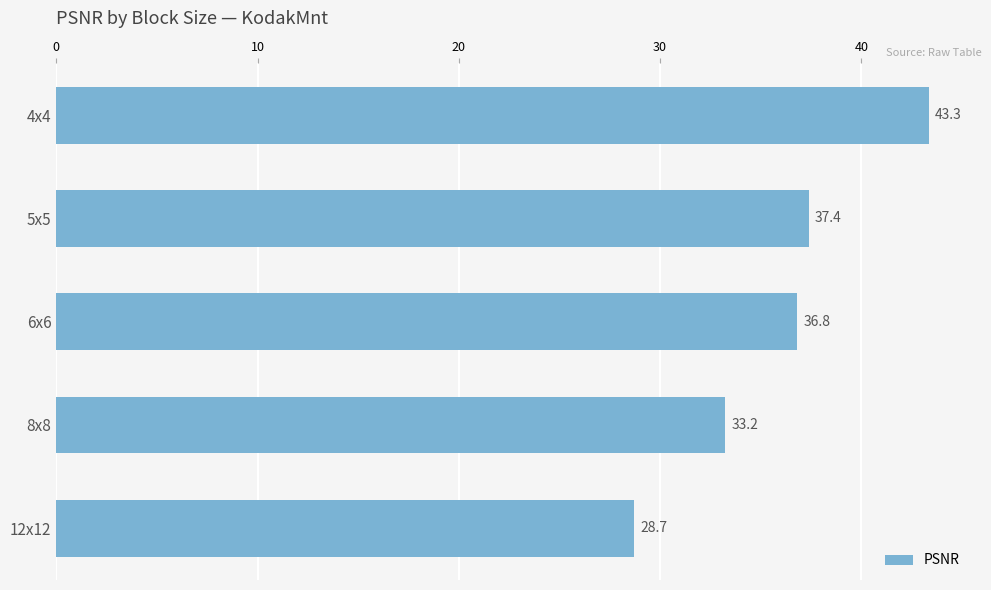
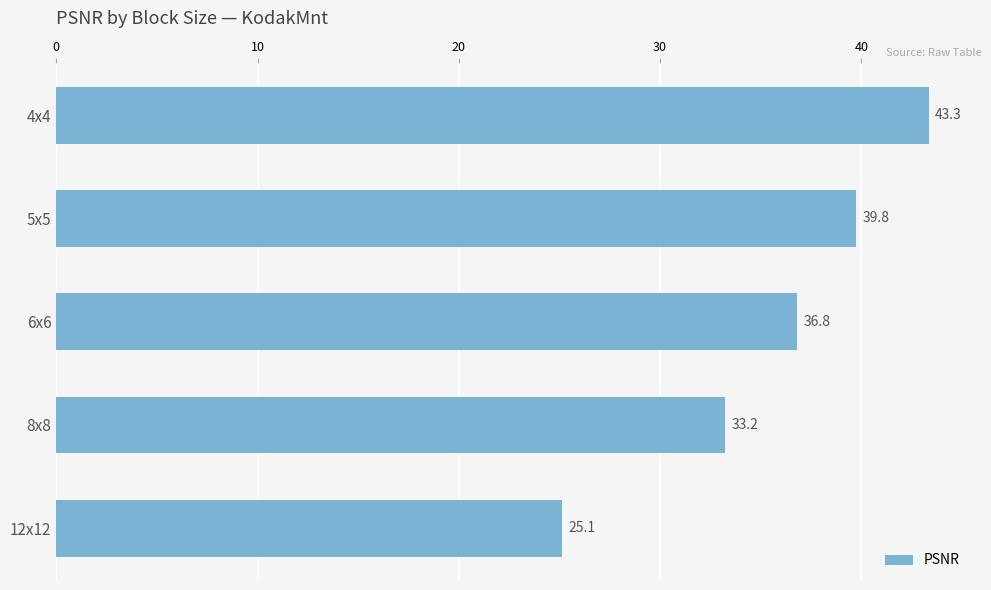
5x5: 37.4 -> 39.8
12x12: 28.7 -> 25.1
